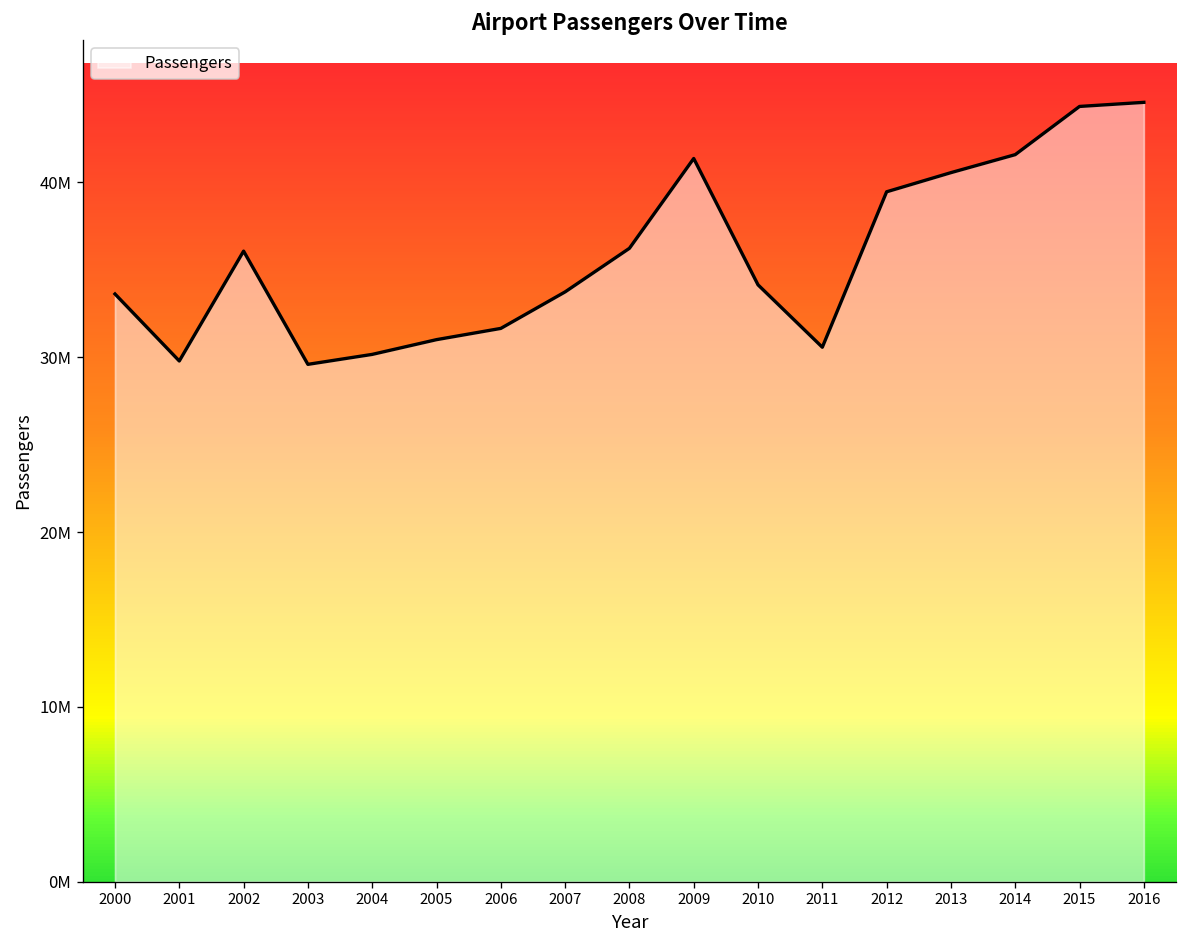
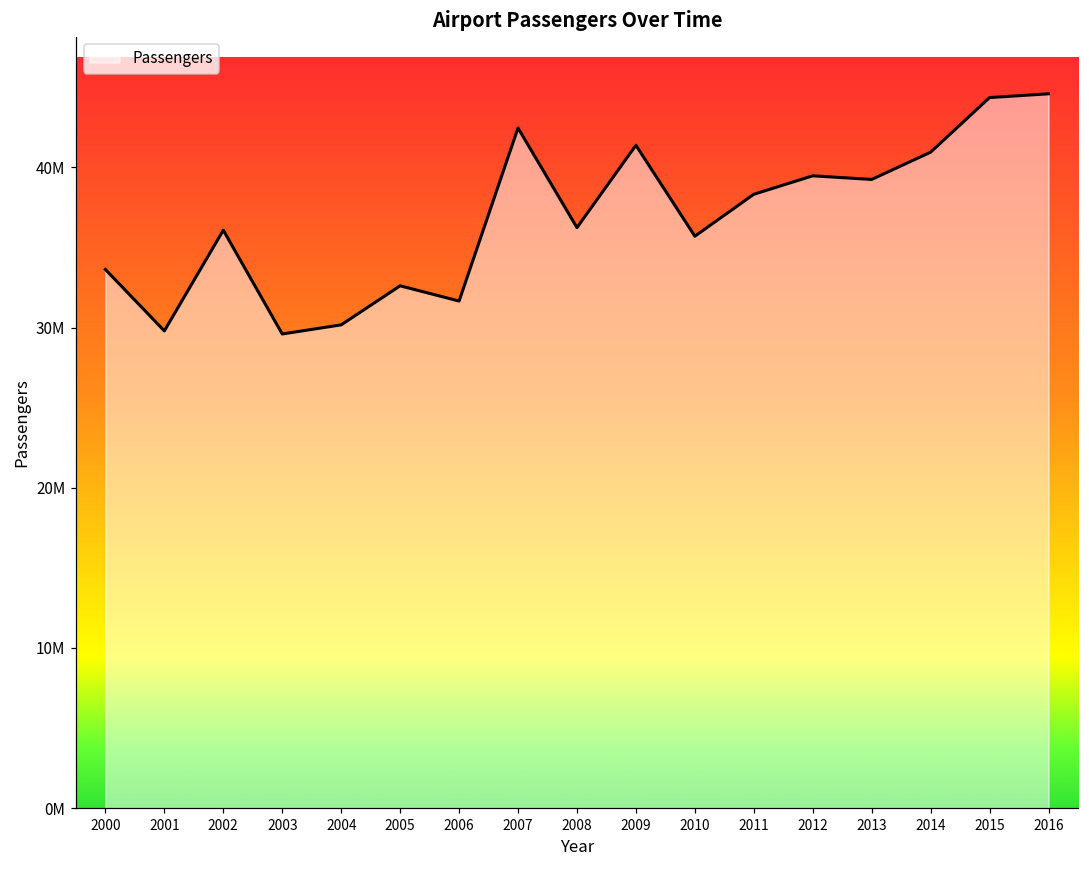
2005: 31000000 -> 32600000
2007: 33700000 -> 42500000
2010: 34100000 -> 35700000
2011: 30600000 -> 38300000
2013: 40600000 -> 39200000
2014: 41600000 -> 40900000
